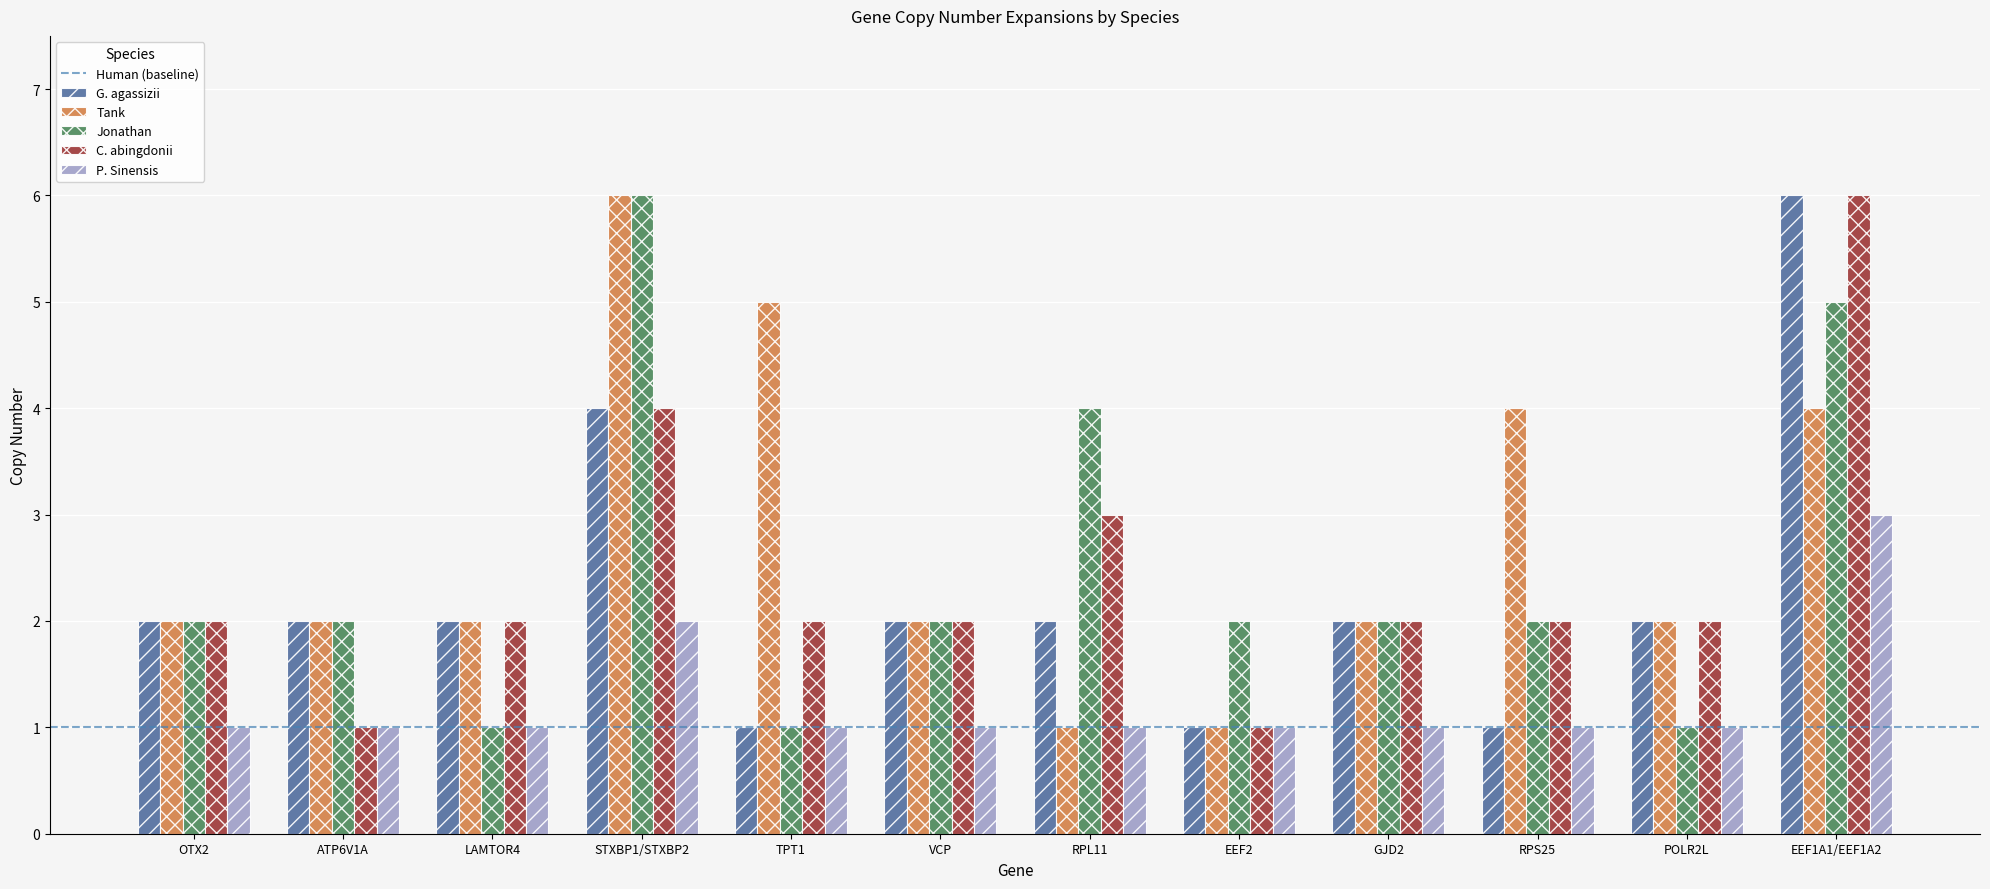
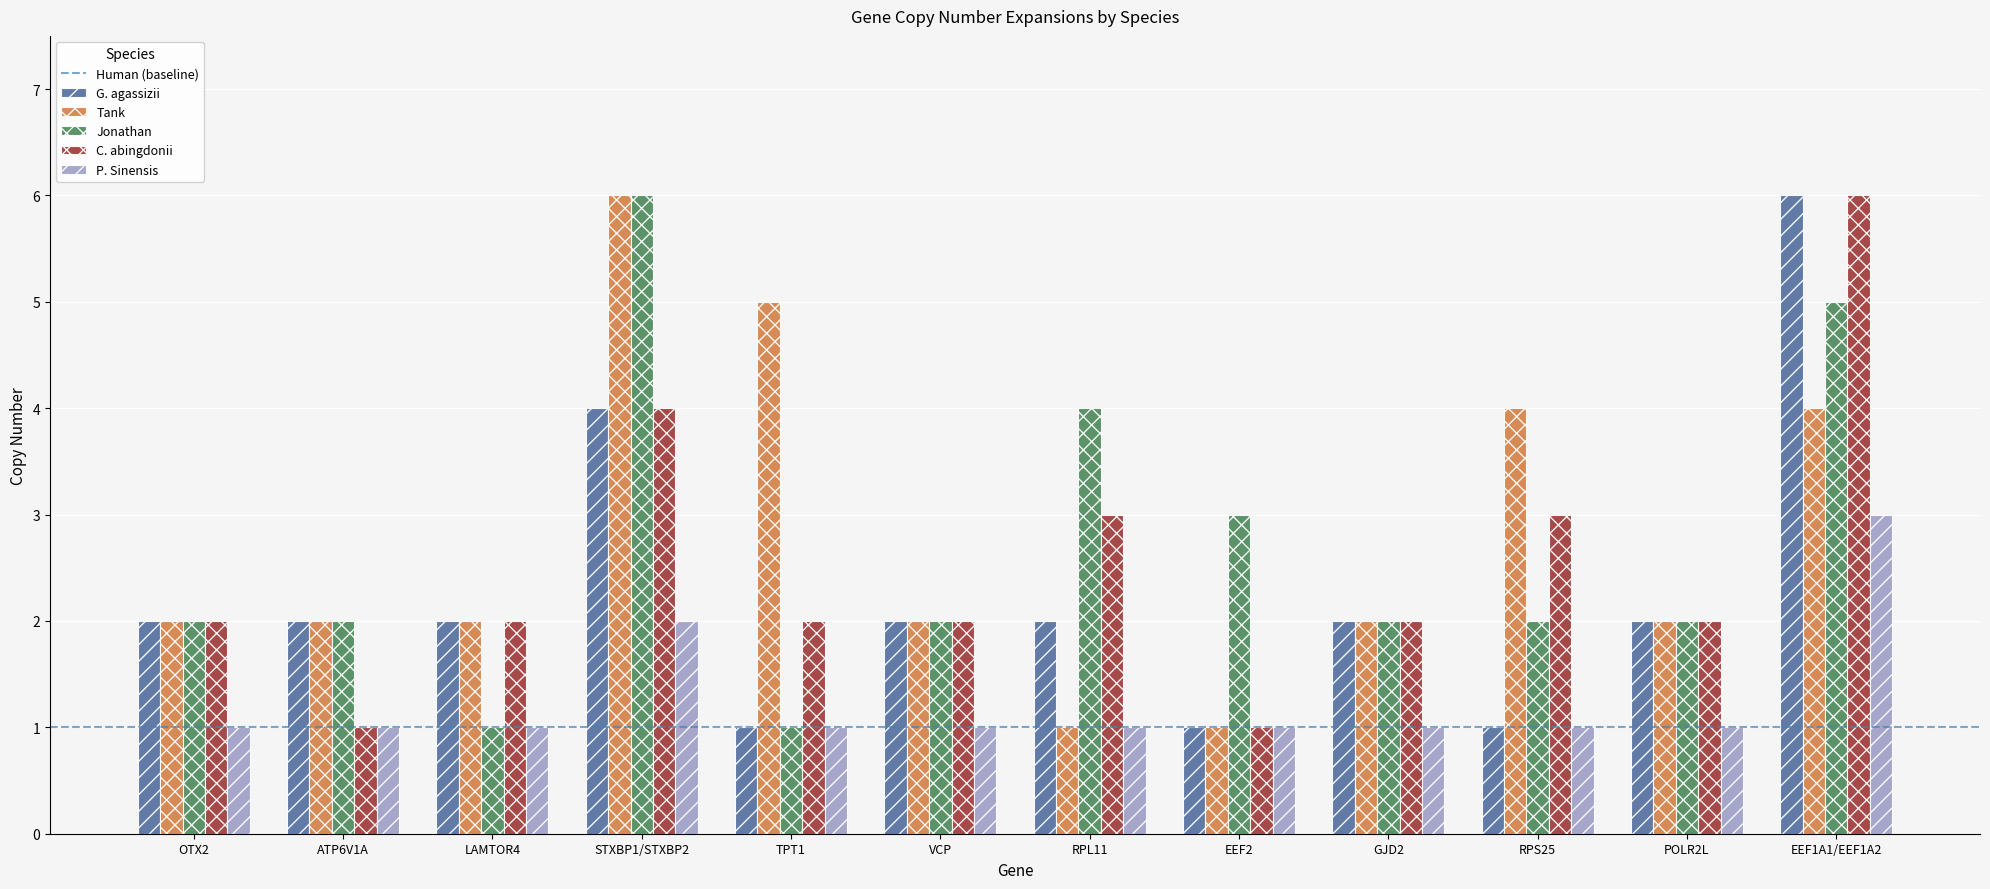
Jonathan, EEF2: 2 -> 3
C. abingdonii, RPS25: 2 -> 3
Jonathan, POLR2L: 1 -> 2
